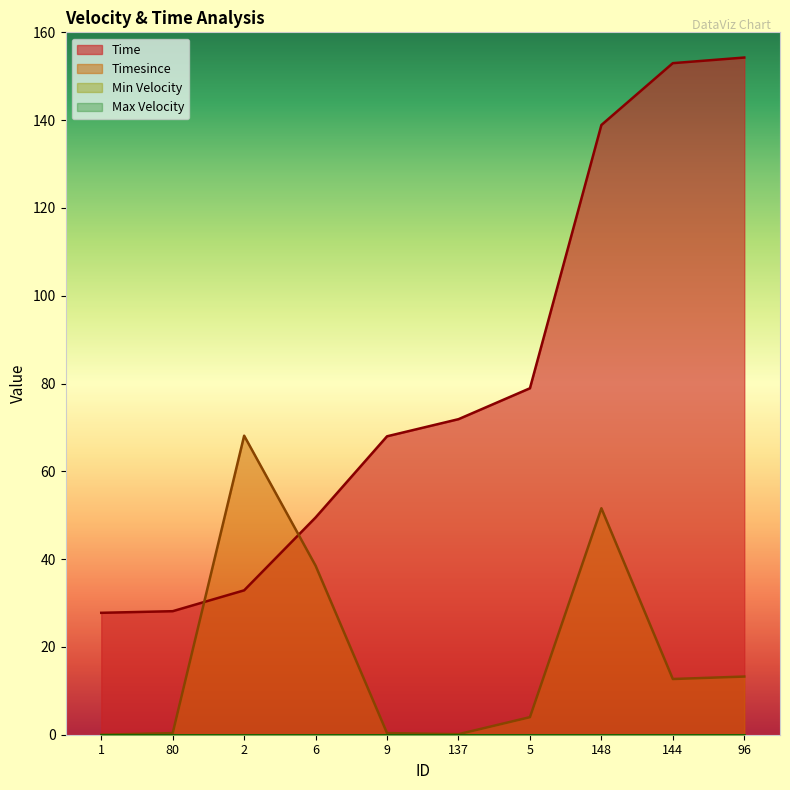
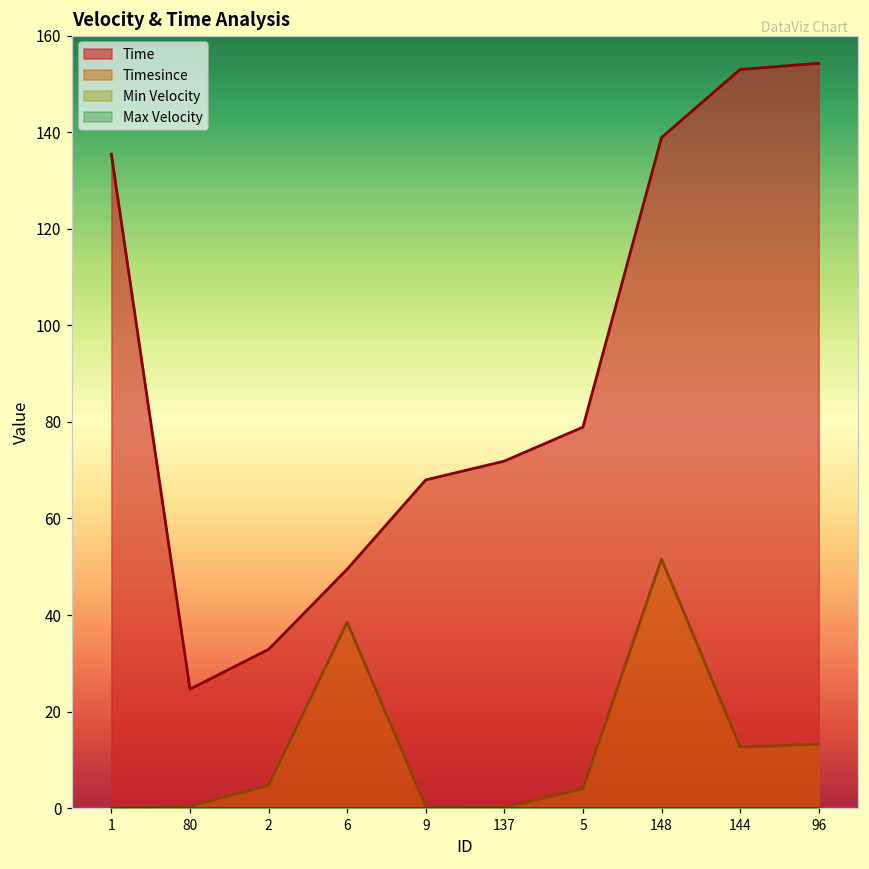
Time, 1: 28 -> 135
Time, 80: 28 -> 25
Timesince, 2: 68 -> 5
